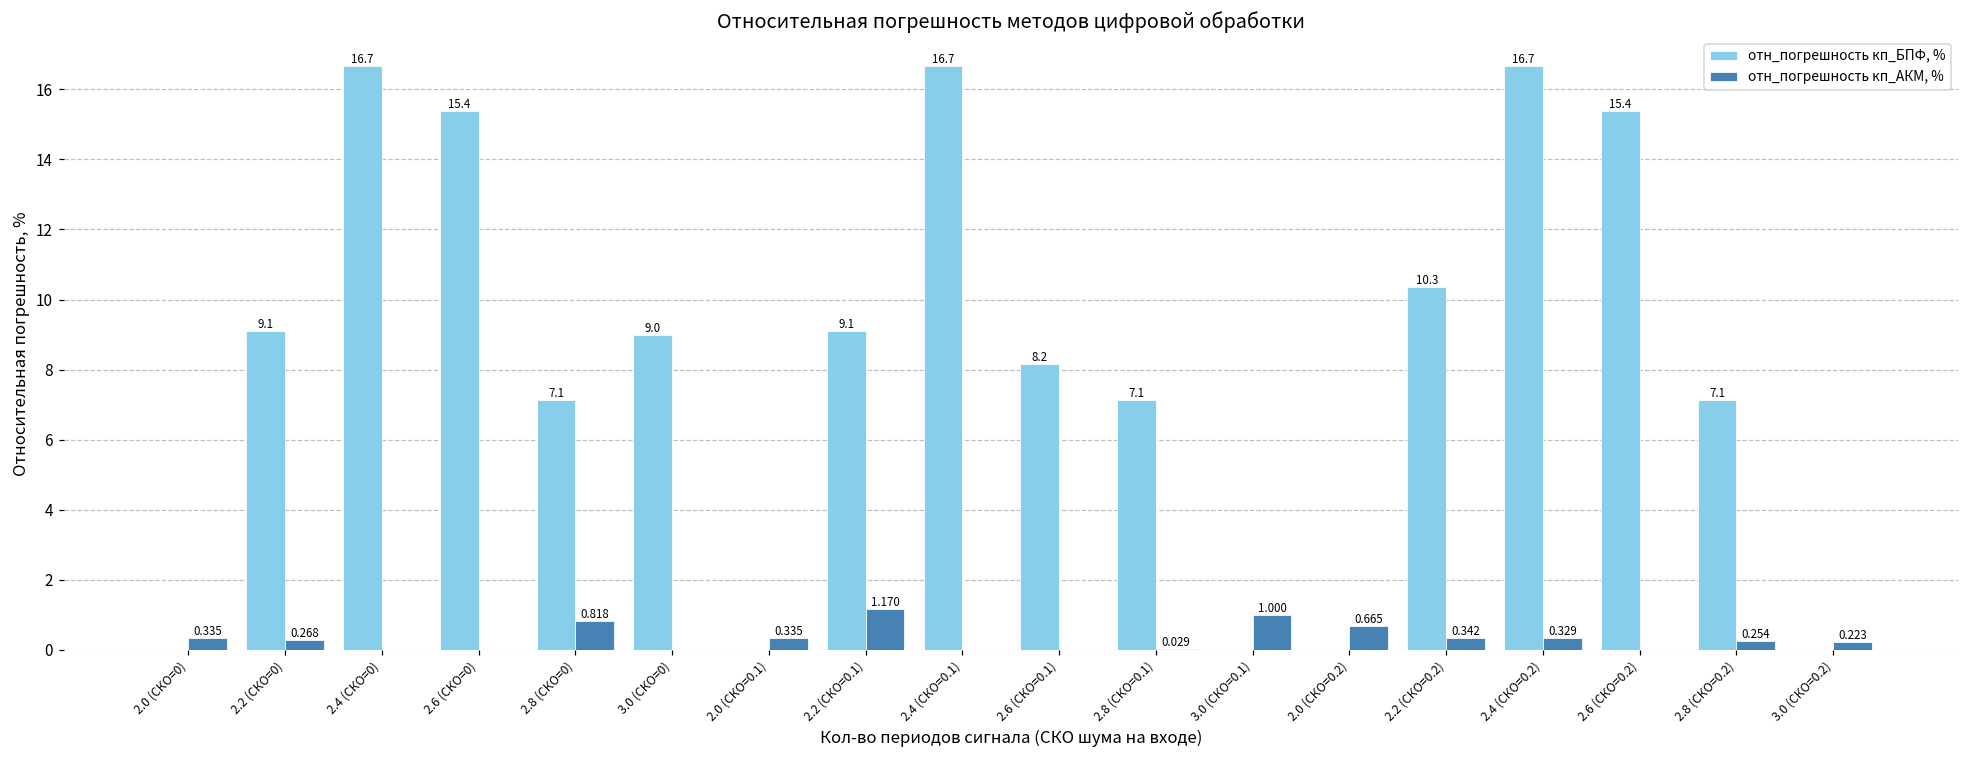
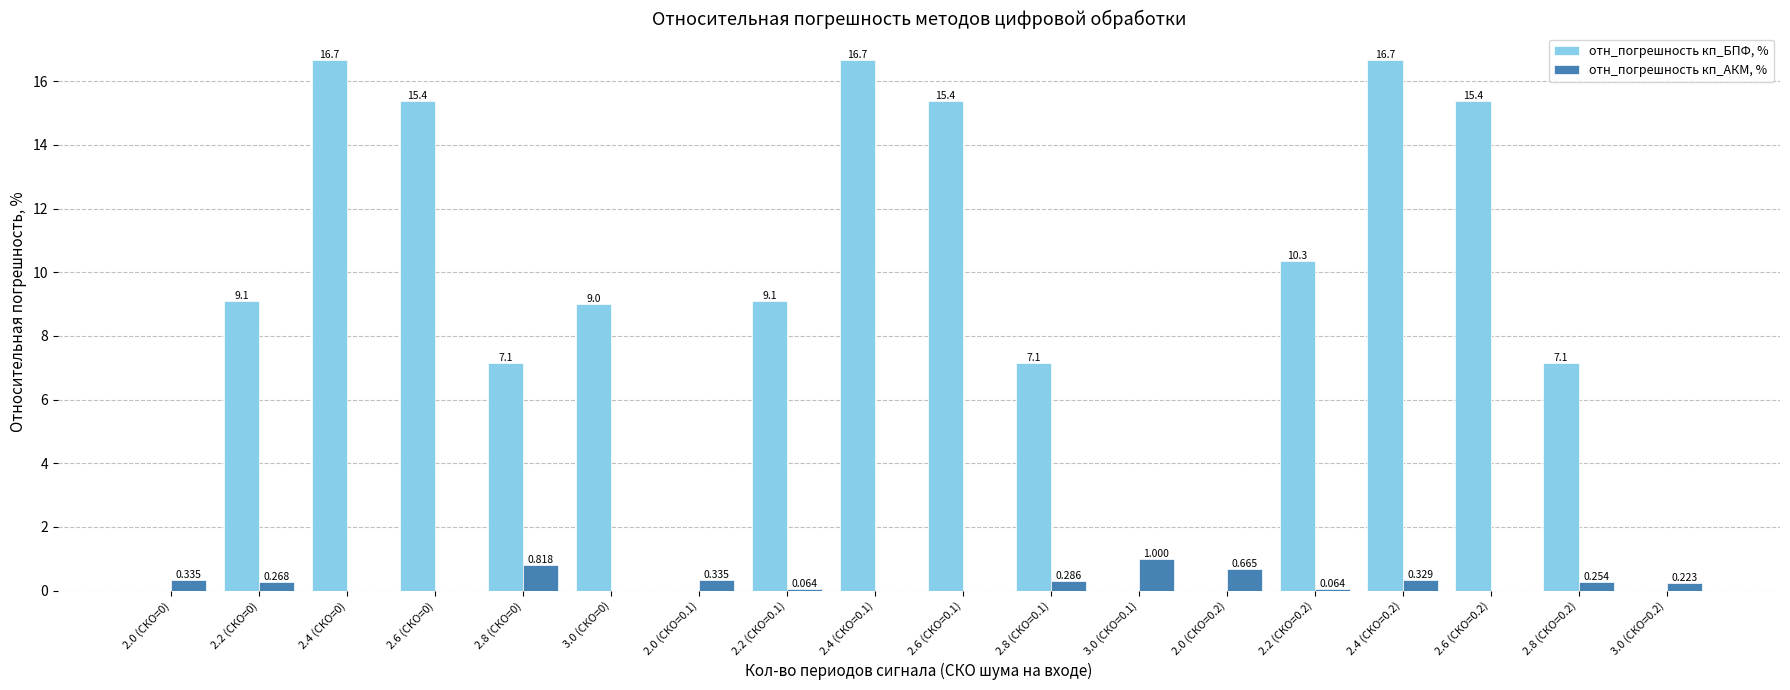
отн_погрешность кп_АКМ, %, 2.2 (СКО=0.1): 1.170 -> 0.064
отн_погрешность кп_БПФ, %, 2.6 (СКО=0.1): 8.2 -> 15.4
отн_погрешность кп_АКМ, %, 2.8 (СКО=0.1): 0.029 -> 0.286
отн_погрешность кп_АКМ, %, 2.2 (СКО=0.2): 0.342 -> 0.064
